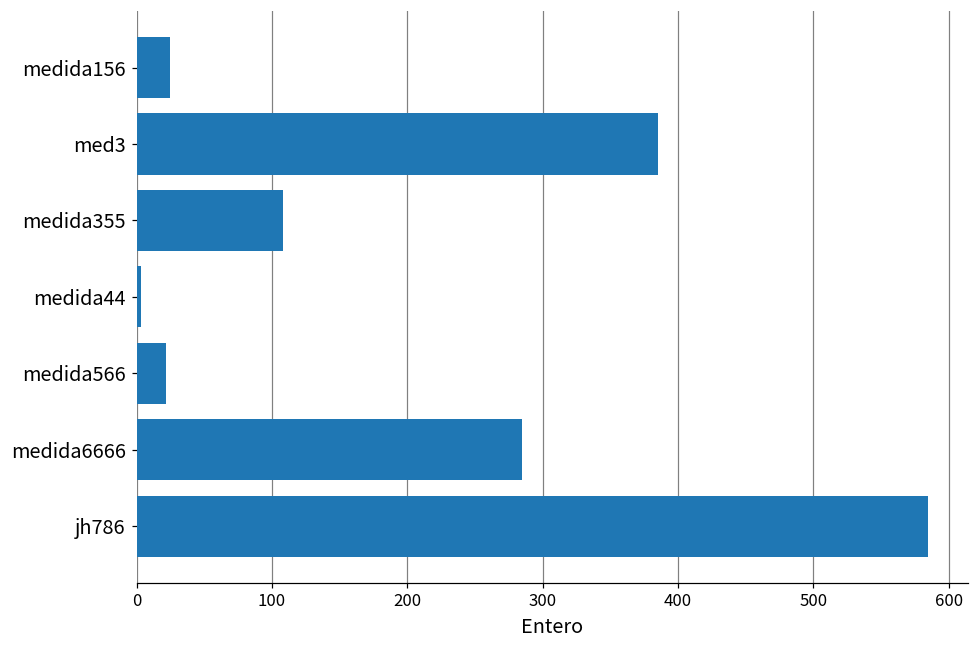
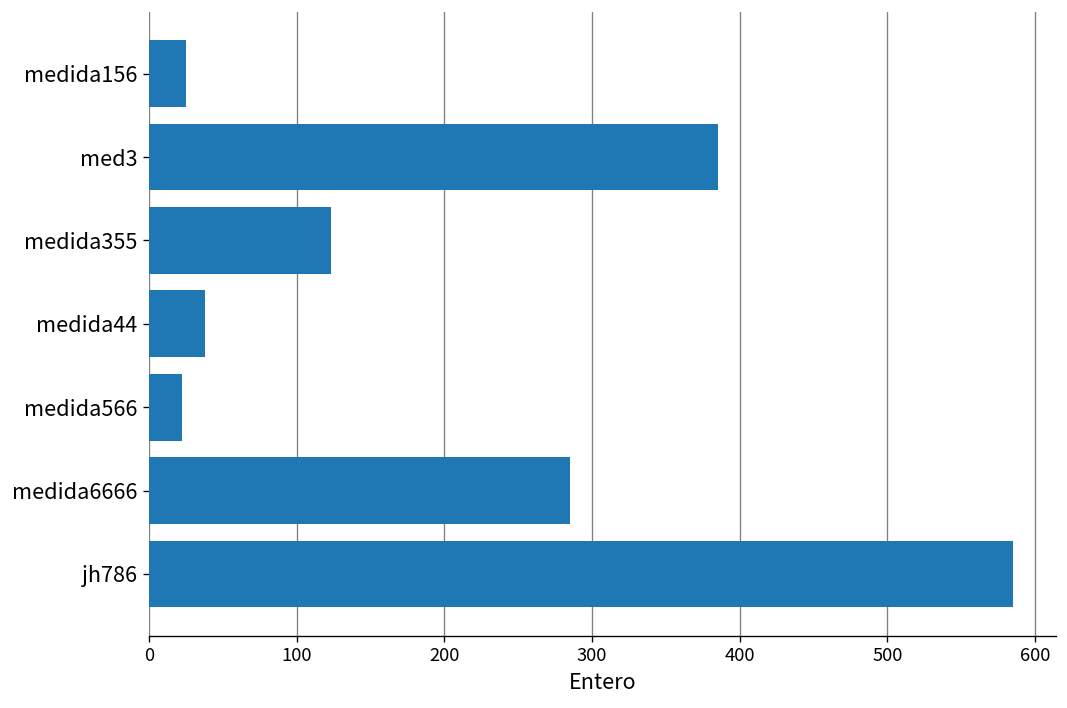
medida355: 108 -> 123
medida44: 3 -> 38
